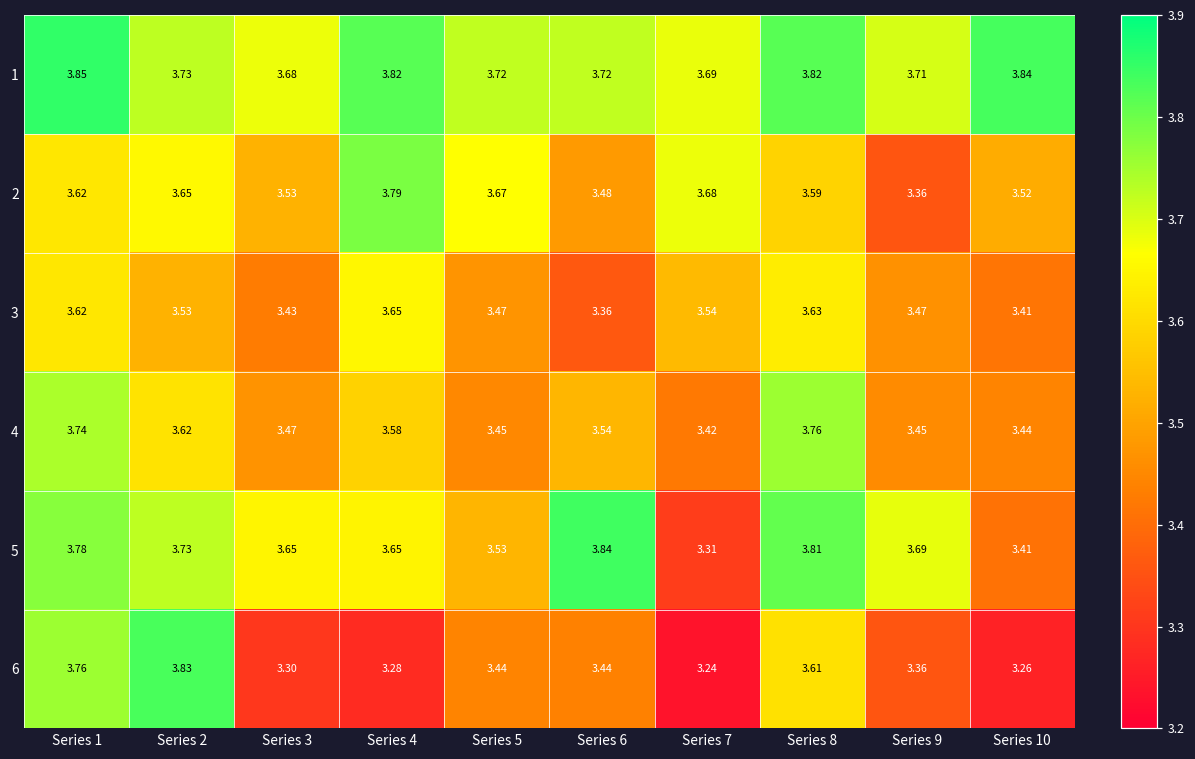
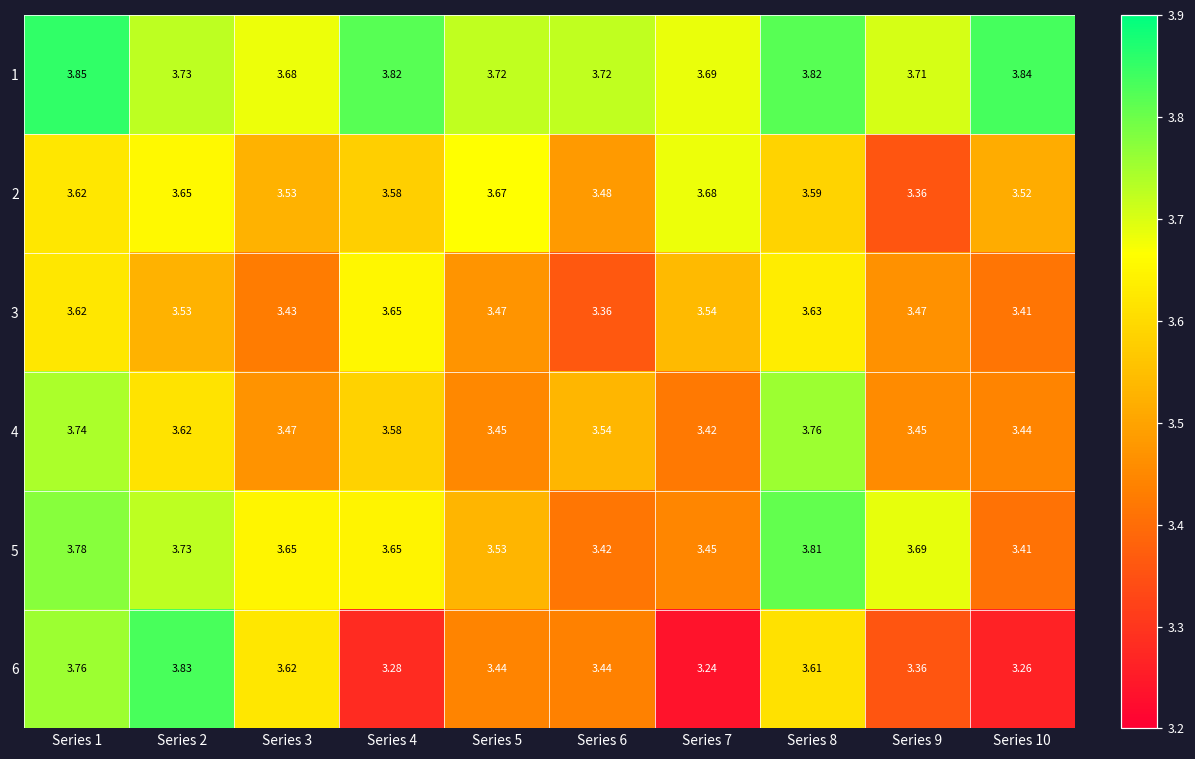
2, Series 4: 3.79 -> 3.58
5, Series 6: 3.84 -> 3.42
5, Series 7: 3.31 -> 3.45
6, Series 3: 3.30 -> 3.62
